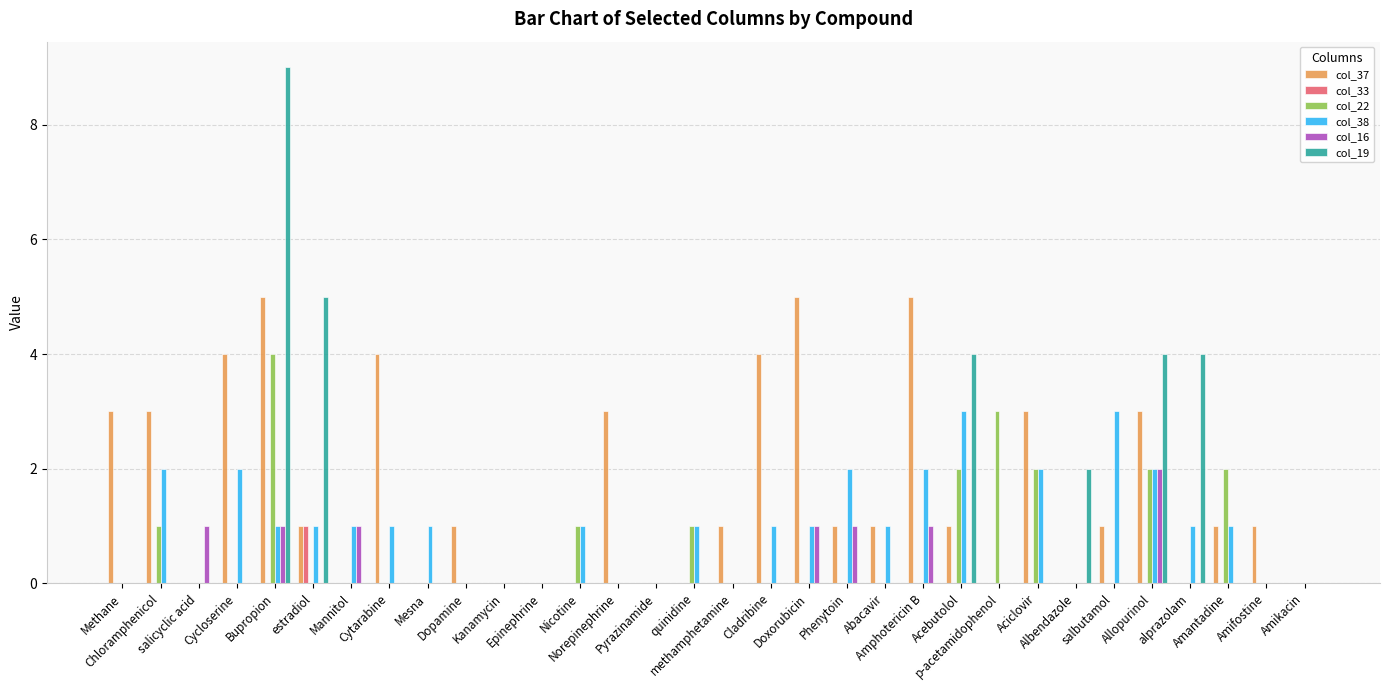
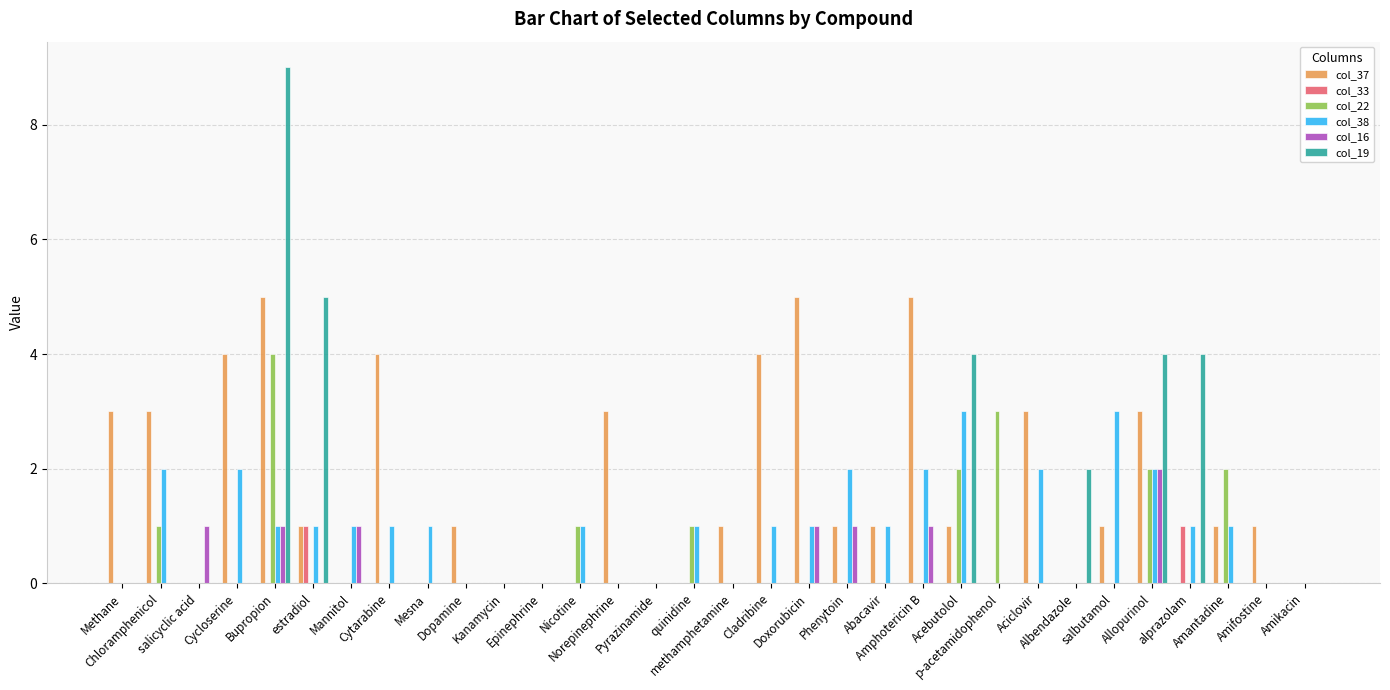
col_22, Aciclovir: 2 -> 0
col_33, alprazolam: 0 -> 1
